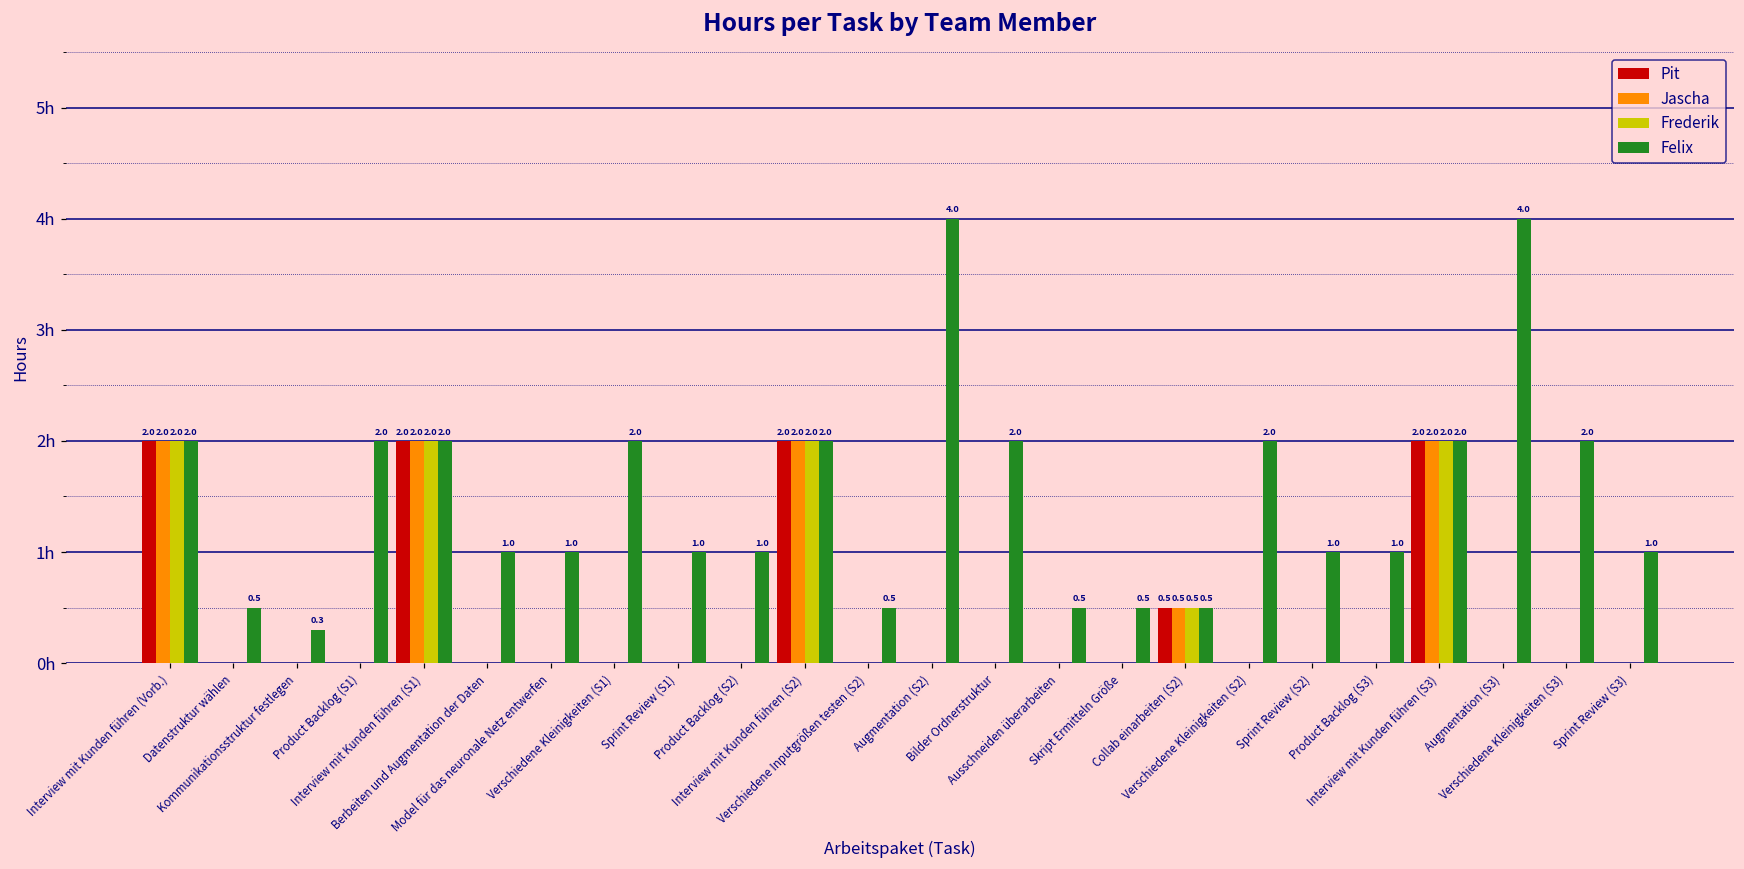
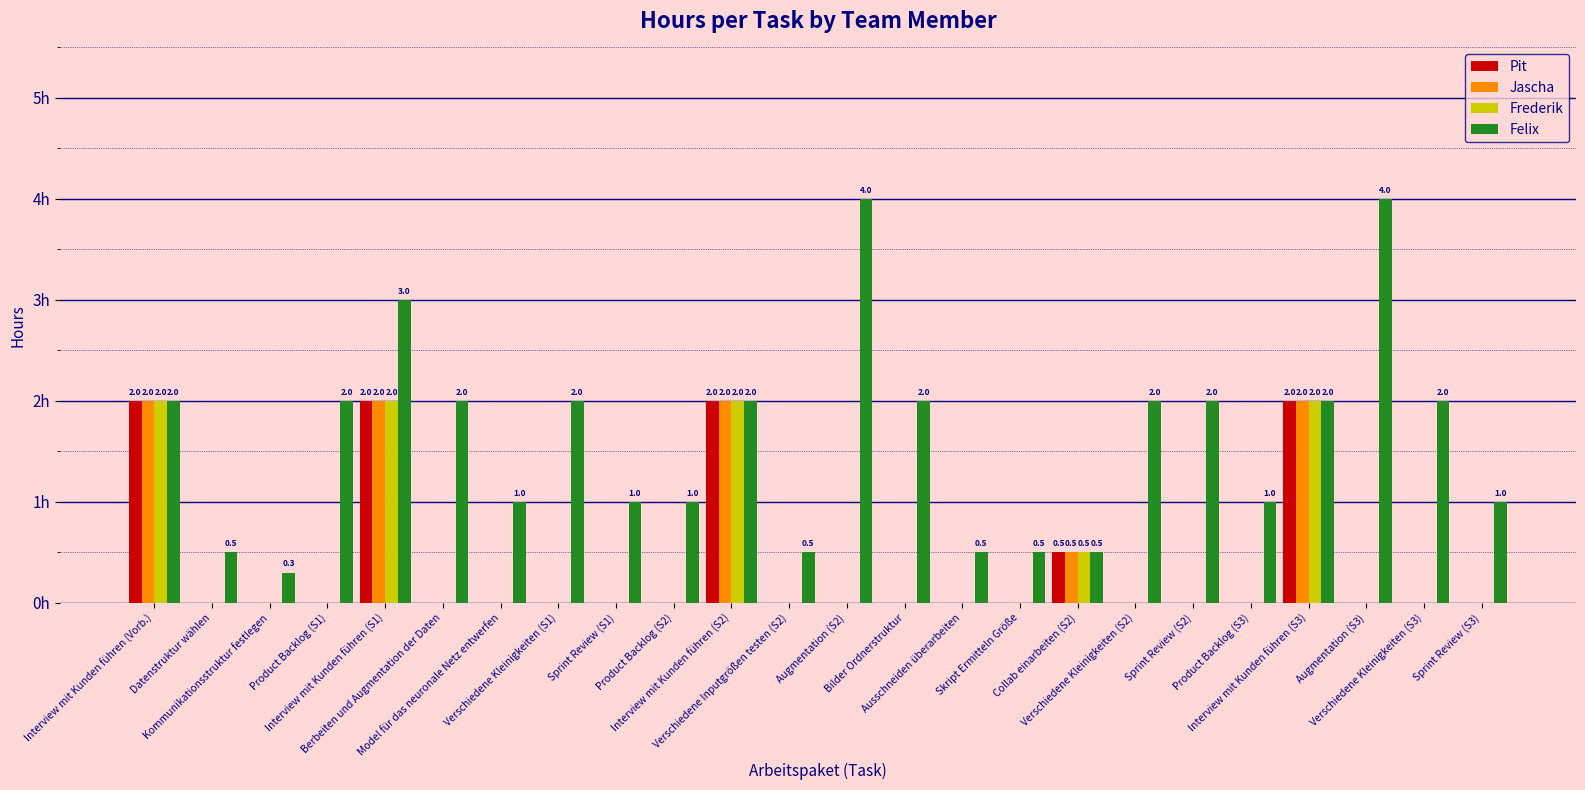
Felix, Interview mit Kunden führen (S1): 2.0 -> 3.0
Felix, Berbeiten und Augmentation der Daten: 1.0 -> 2.0
Felix, Sprint Review (S2): 1.0 -> 2.0
